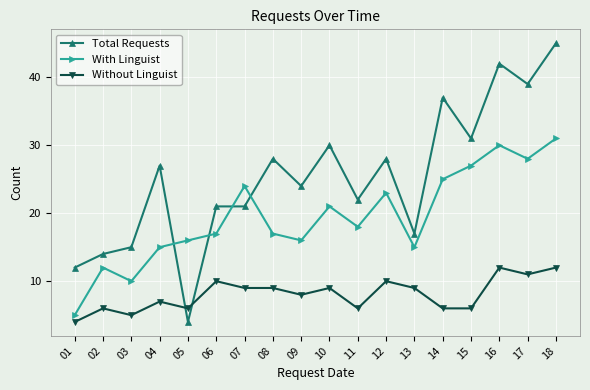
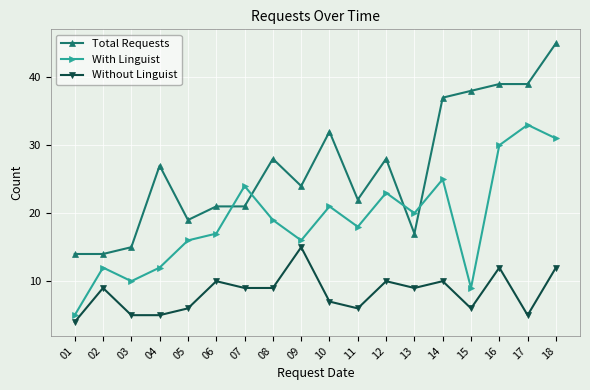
Total Requests, 01: 12 -> 14
Without Linguist, 02: 6 -> 9
With Linguist, 04: 15 -> 12
Without Linguist, 04: 7 -> 5
Total Requests, 05: 4 -> 19
With Linguist, 08: 17 -> 19
Without Linguist, 09: 8 -> 15
Total Requests, 10: 30 -> 32
Without Linguist, 10: 9 -> 7
With Linguist, 13: 15 -> 20
Without Linguist, 14: 6 -> 10
Total Requests, 15: 31 -> 38
With Linguist, 15: 27 -> 9
Total Requests, 16: 42 -> 39
With Linguist, 17: 28 -> 33
Without Linguist, 17: 11 -> 5
